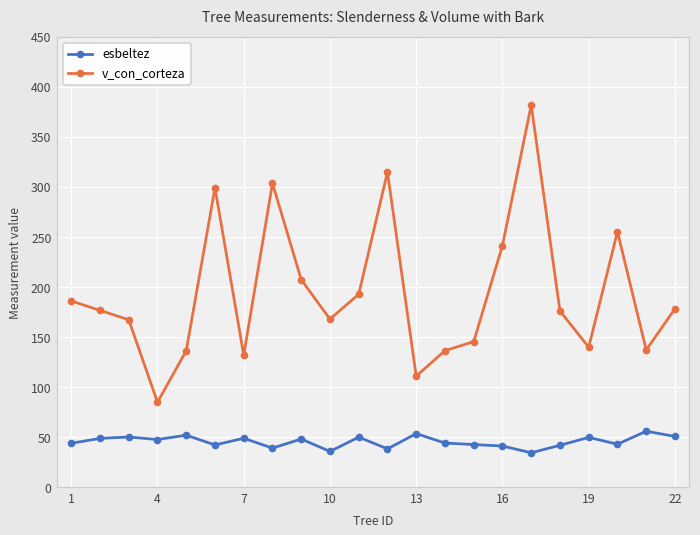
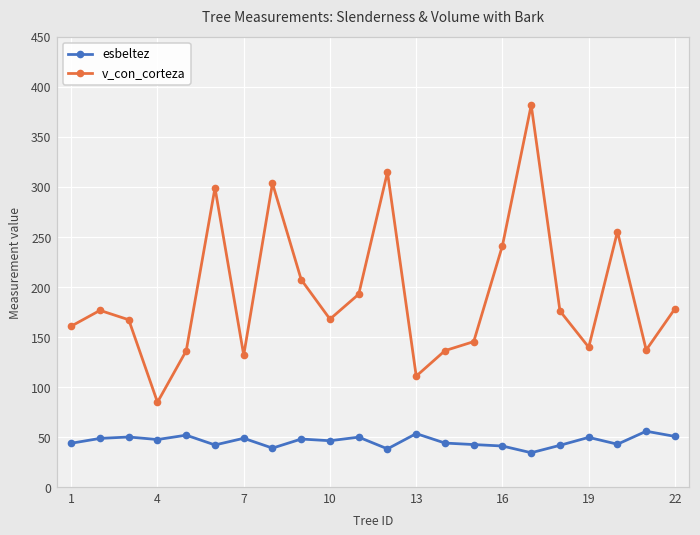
v_con_corteza, 1: 190 -> 160
esbeltez, 10: 40 -> 50
